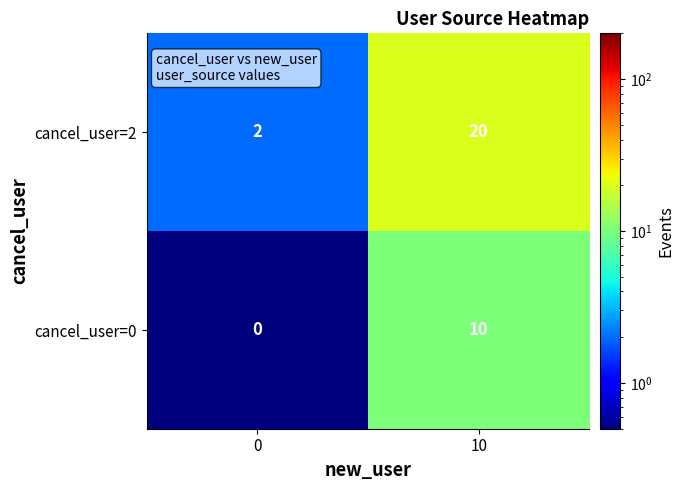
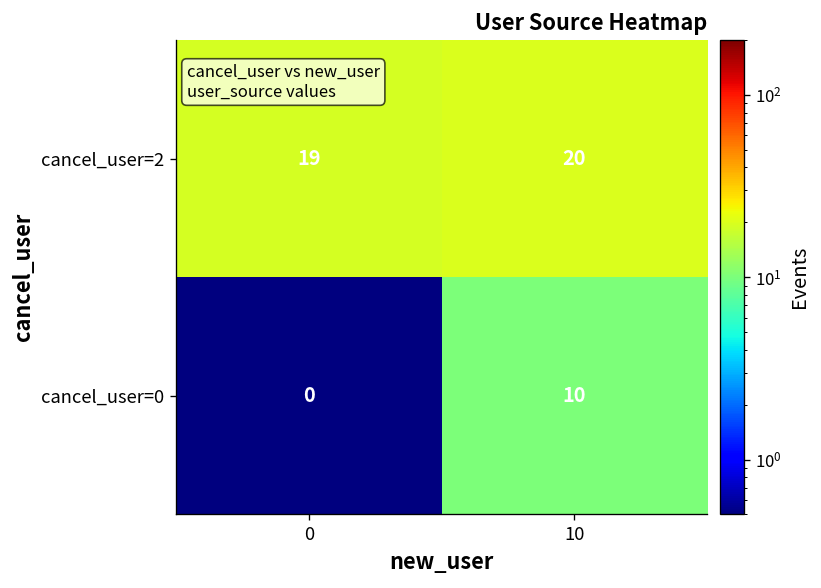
cancel_user=2, 0: 2 -> 19
